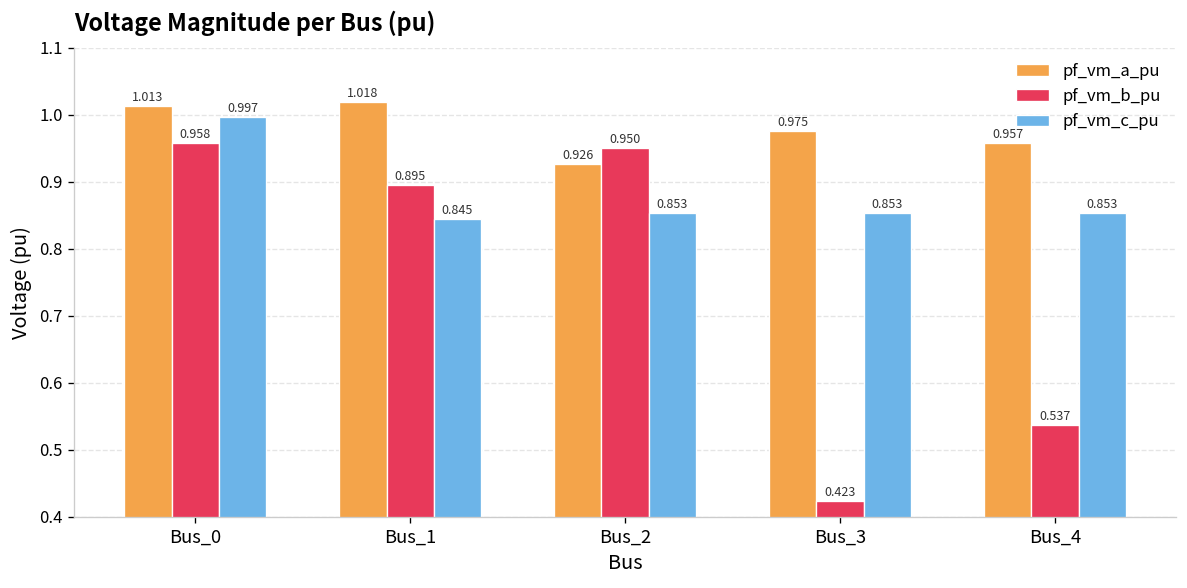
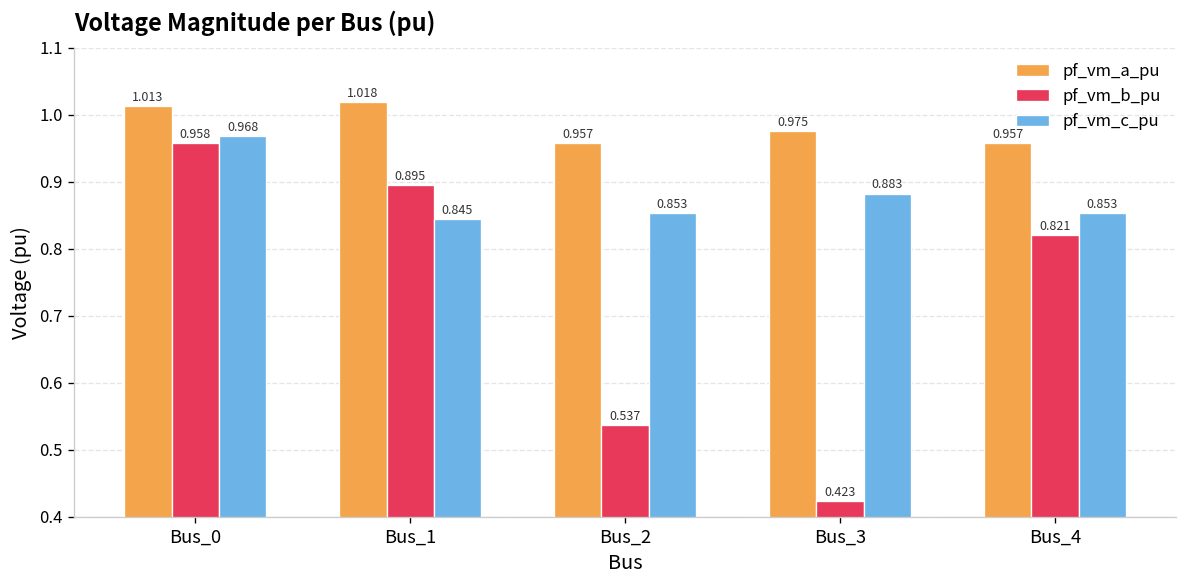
pf_vm_c_pu, Bus_0: 0.997 -> 0.968
pf_vm_a_pu, Bus_2: 0.926 -> 0.957
pf_vm_b_pu, Bus_2: 0.950 -> 0.537
pf_vm_c_pu, Bus_3: 0.853 -> 0.883
pf_vm_b_pu, Bus_4: 0.537 -> 0.821
